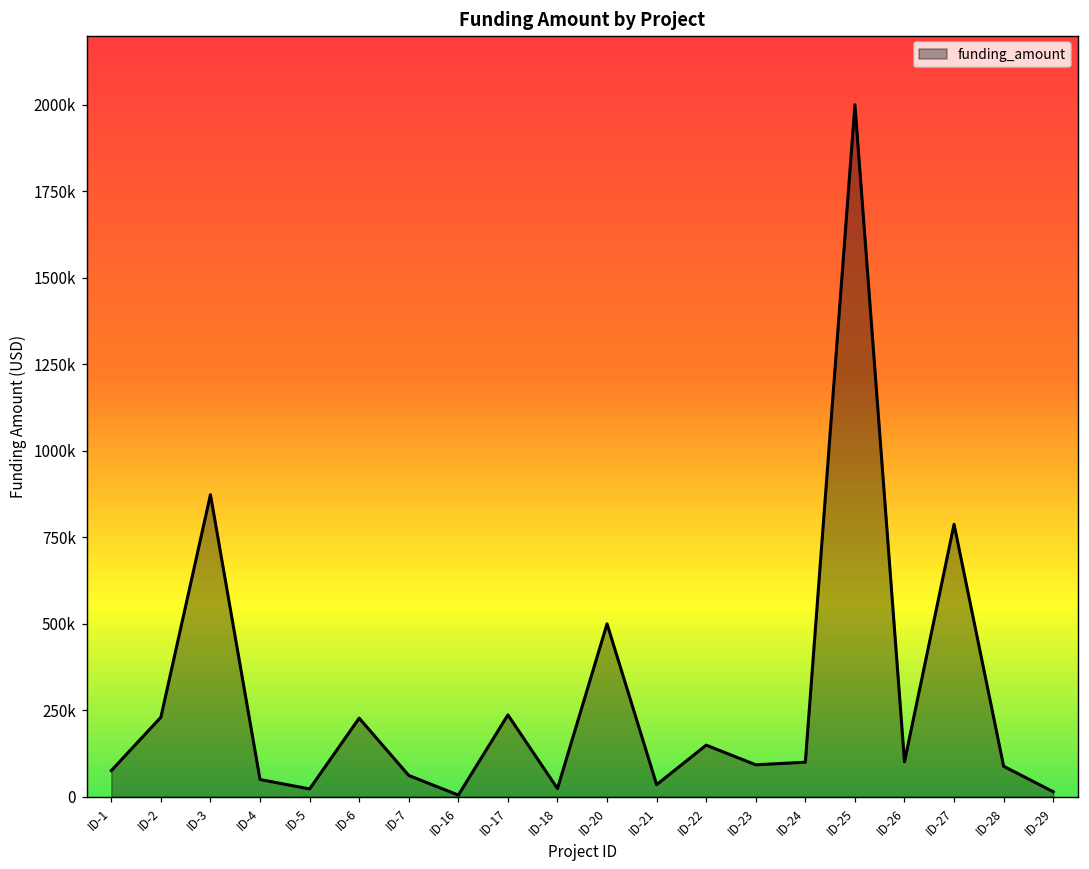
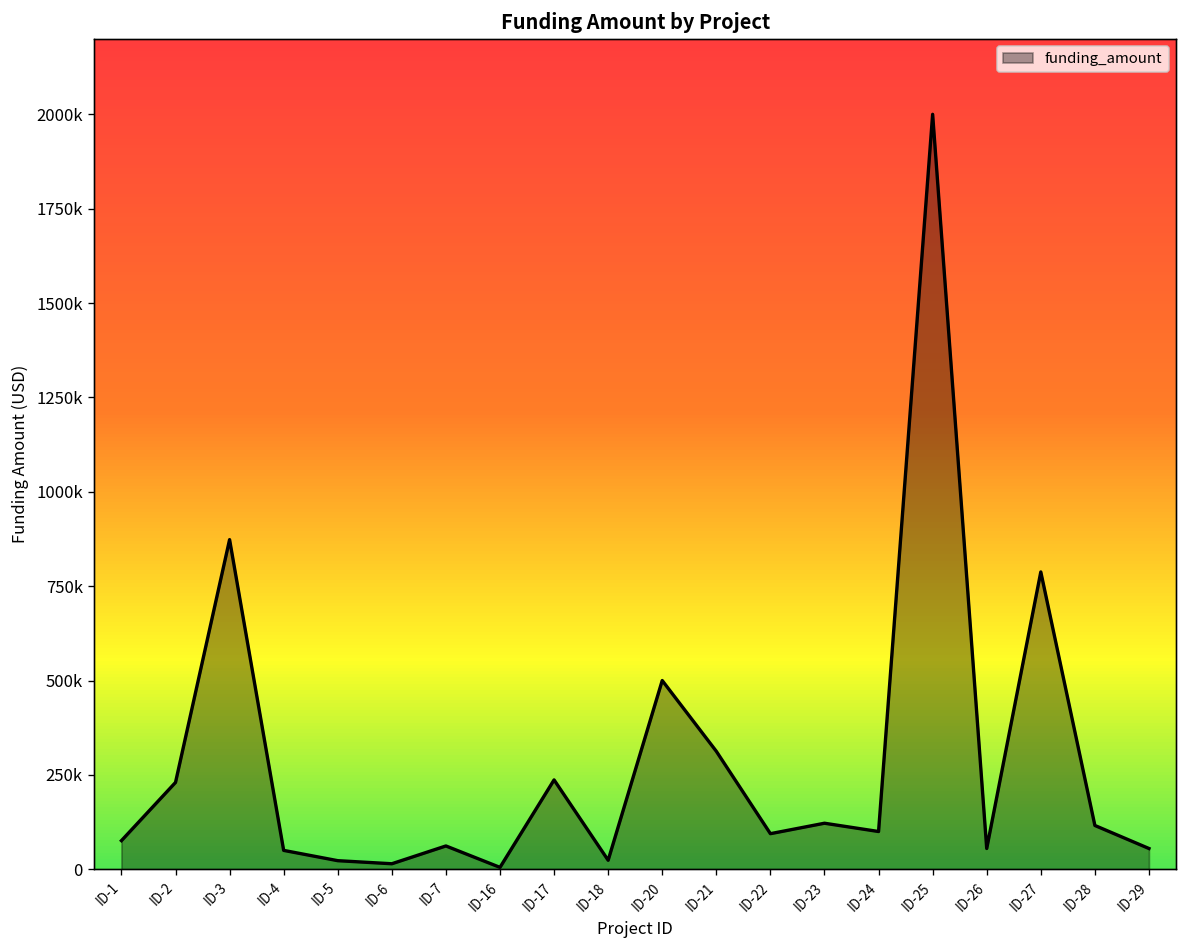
ID-6: 230000 -> 10000
ID-21: 40000 -> 310000
ID-22: 150000 -> 90000
ID-23: 90000 -> 120000
ID-26: 100000 -> 60000
ID-28: 90000 -> 120000
ID-29: 10000 -> 60000
